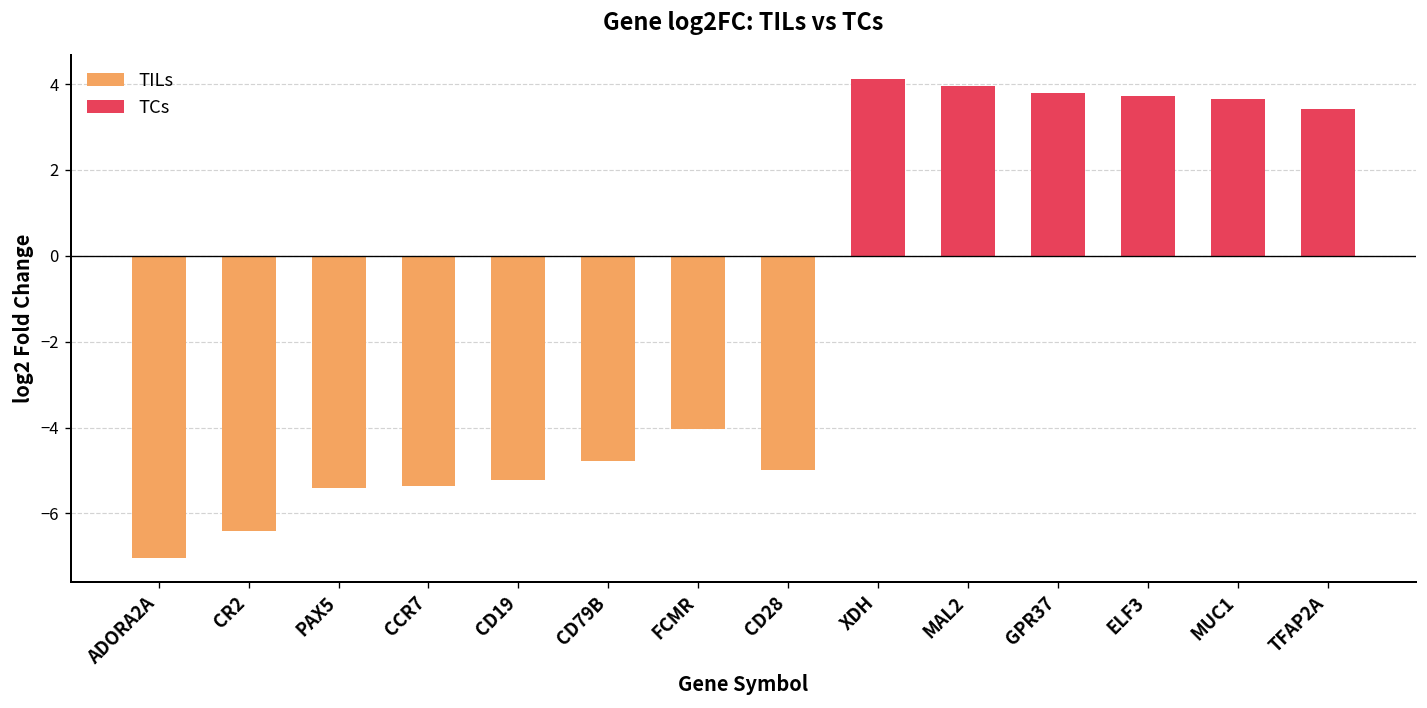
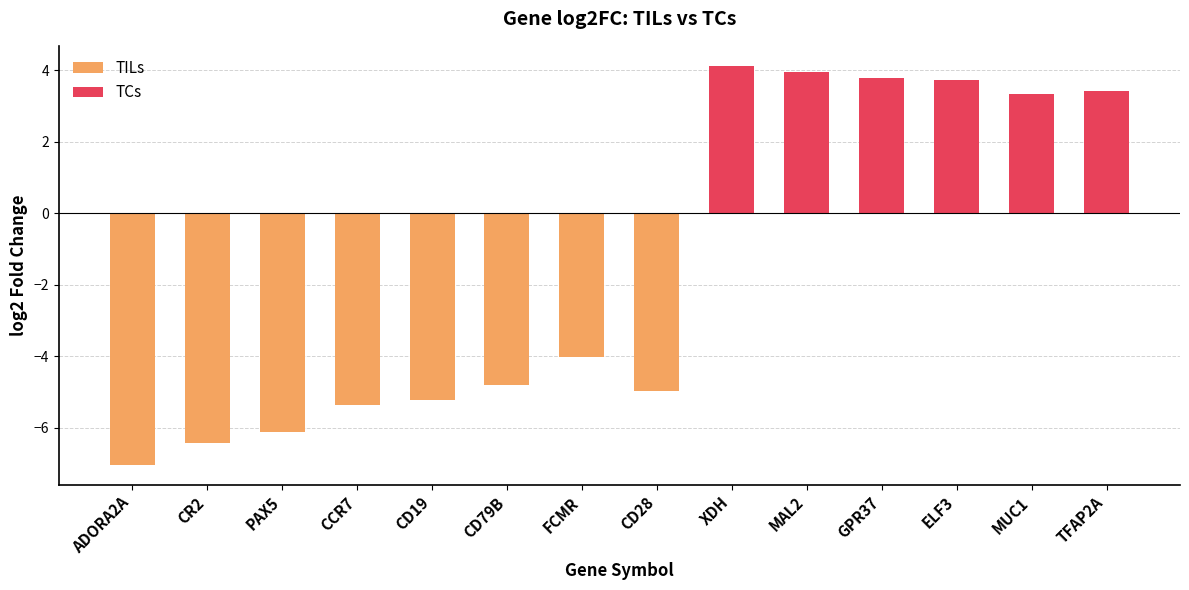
TILs, PAX5: -5.4 -> -6.1
TCs, MUC1: 3.7 -> 3.3
